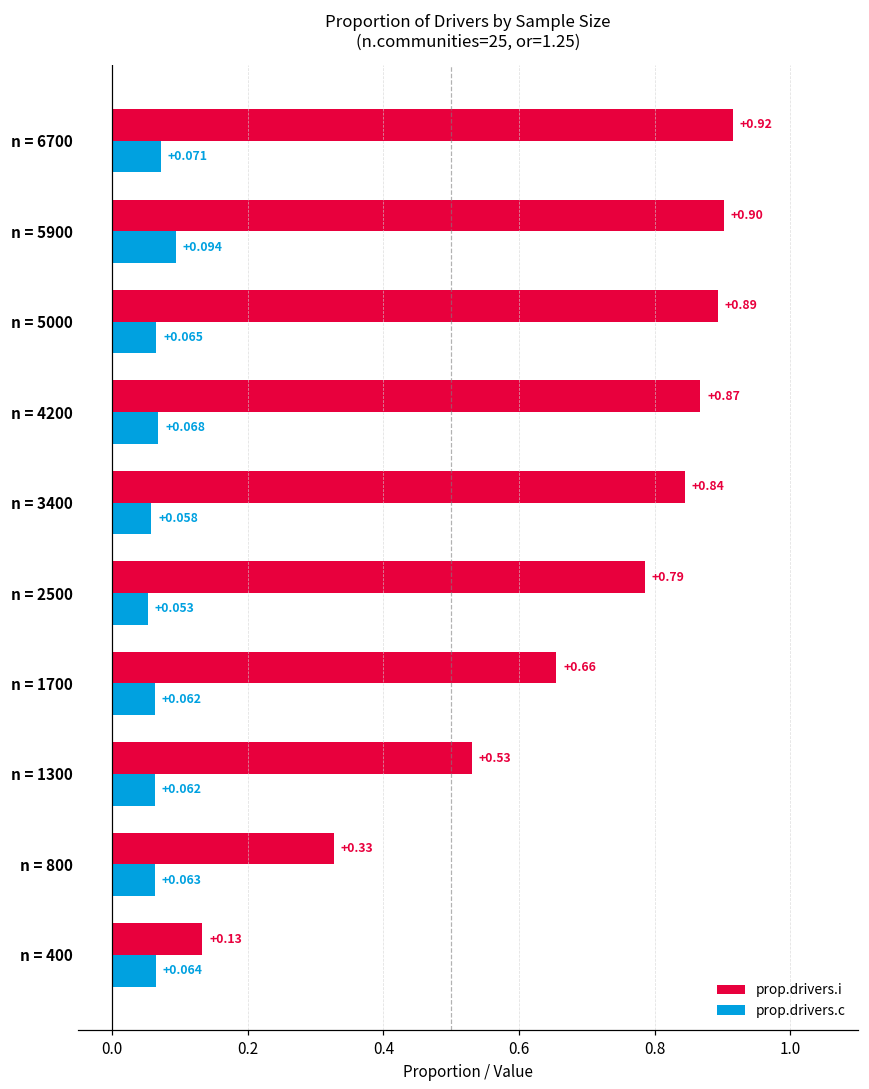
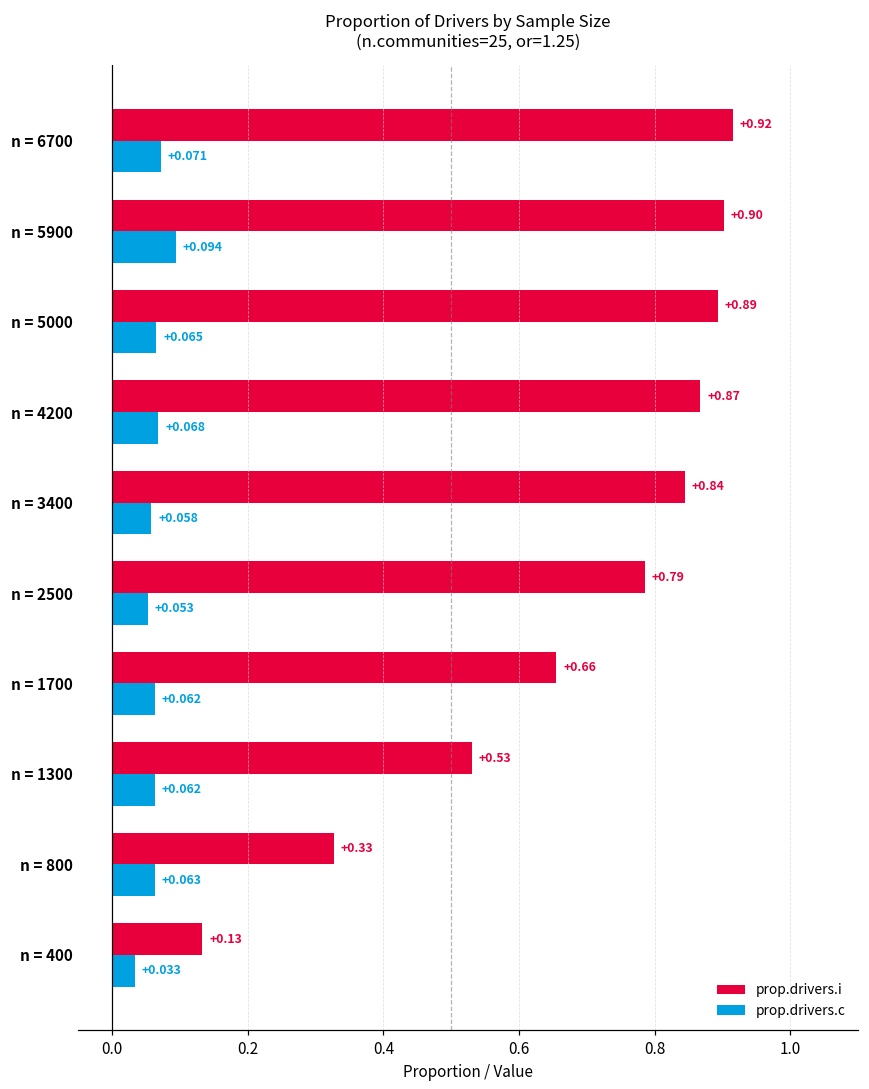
prop.drivers.c, n = 400: +0.064 -> +0.033
